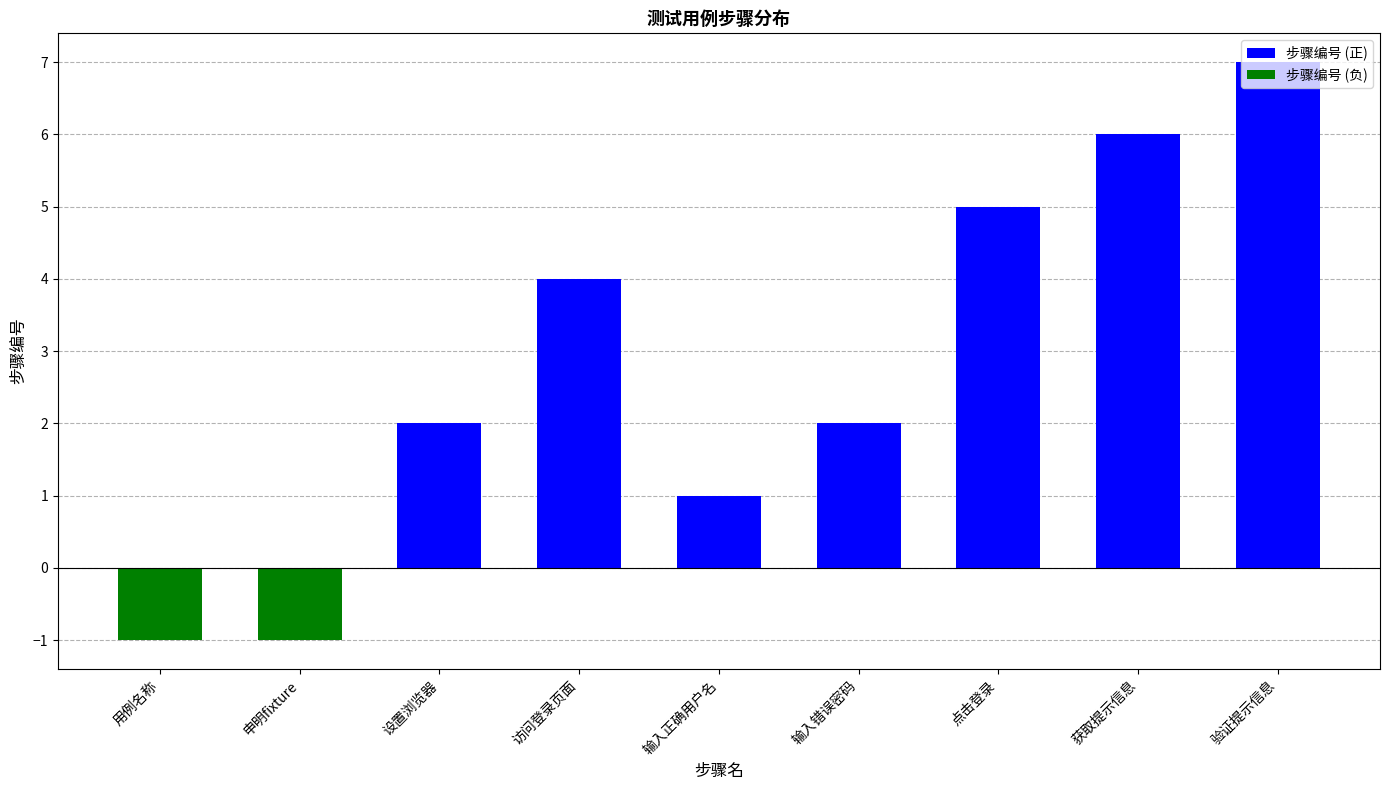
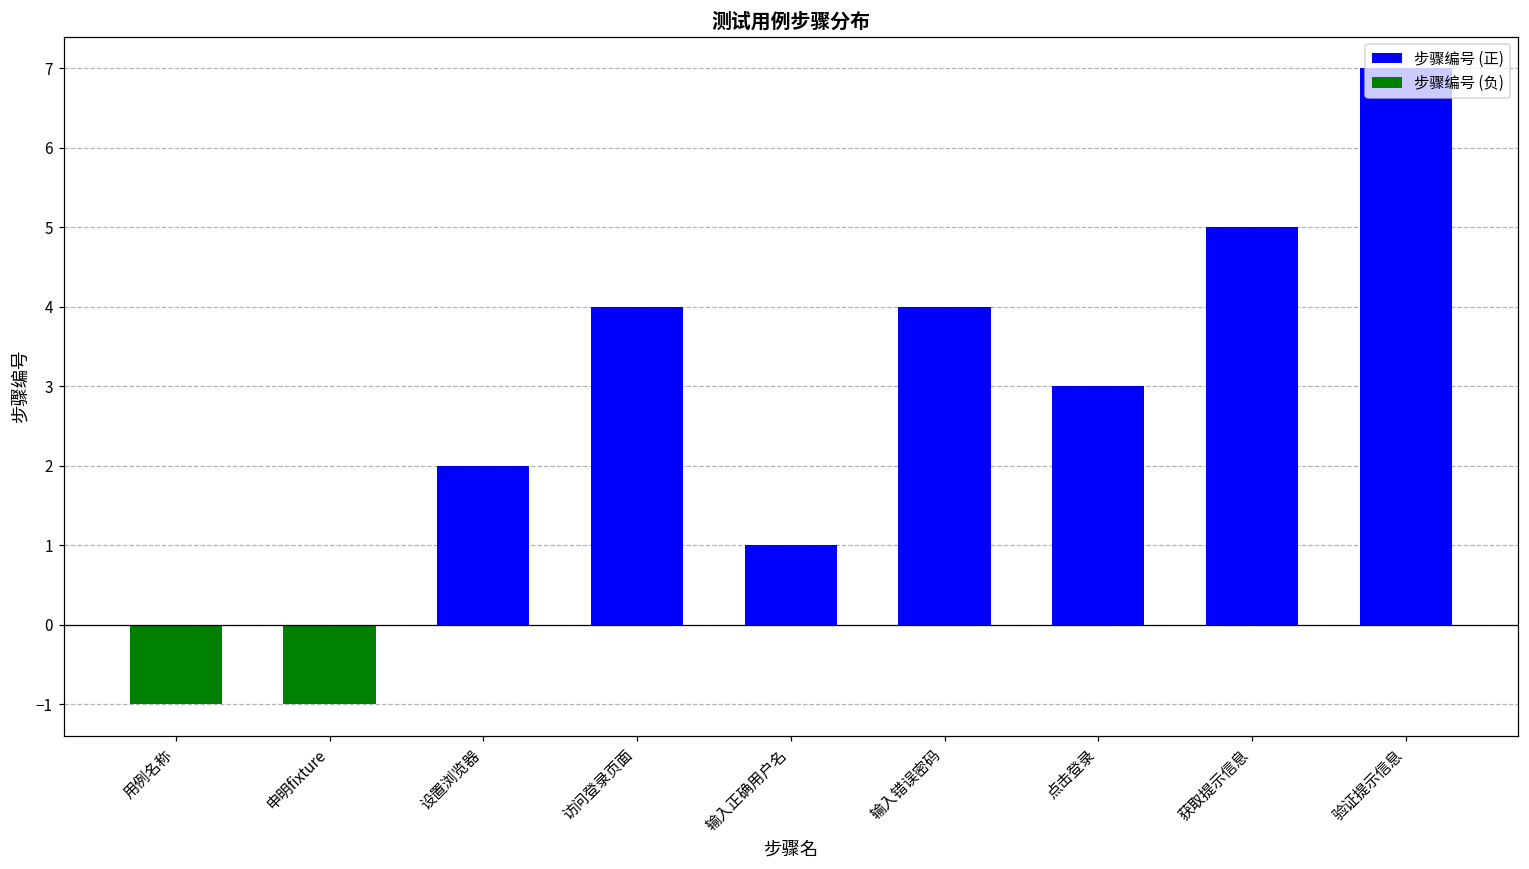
步骤编号 (正), 输入错误密码: 2 -> 4
步骤编号 (正), 点击登录: 5 -> 3
步骤编号 (正), 获取提示信息: 6 -> 5
